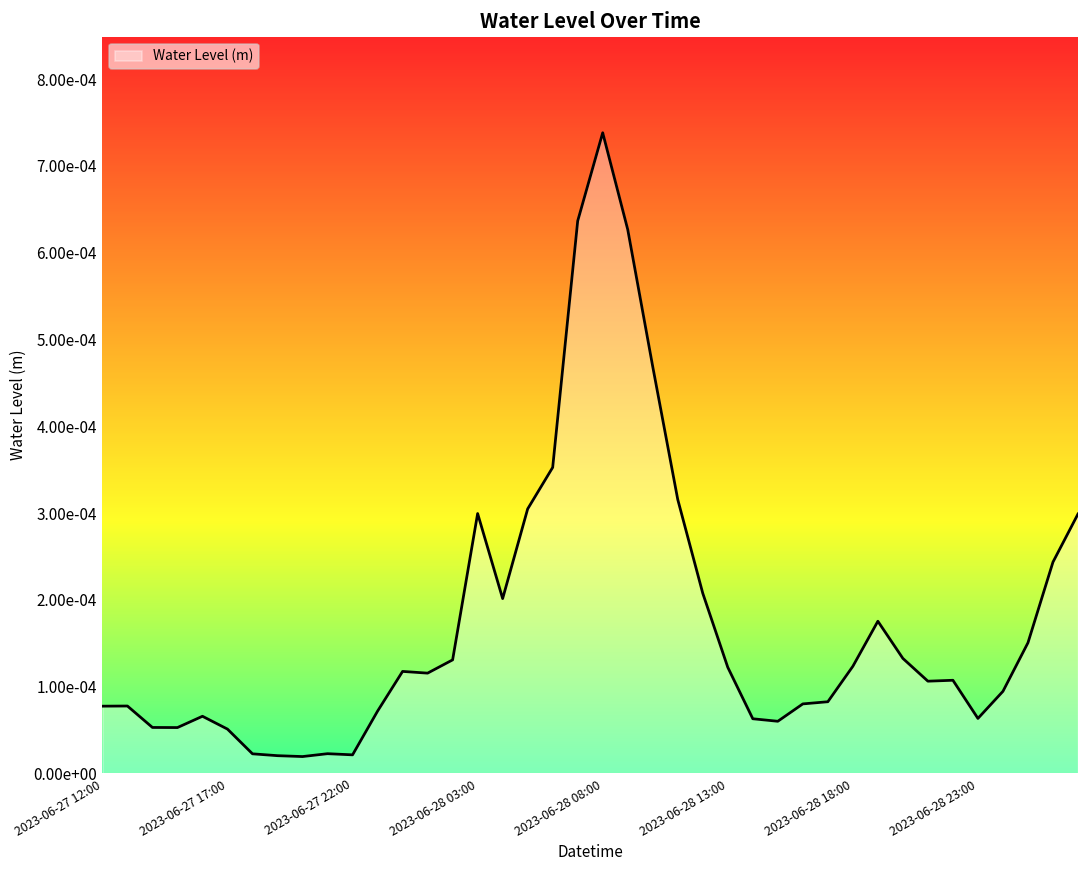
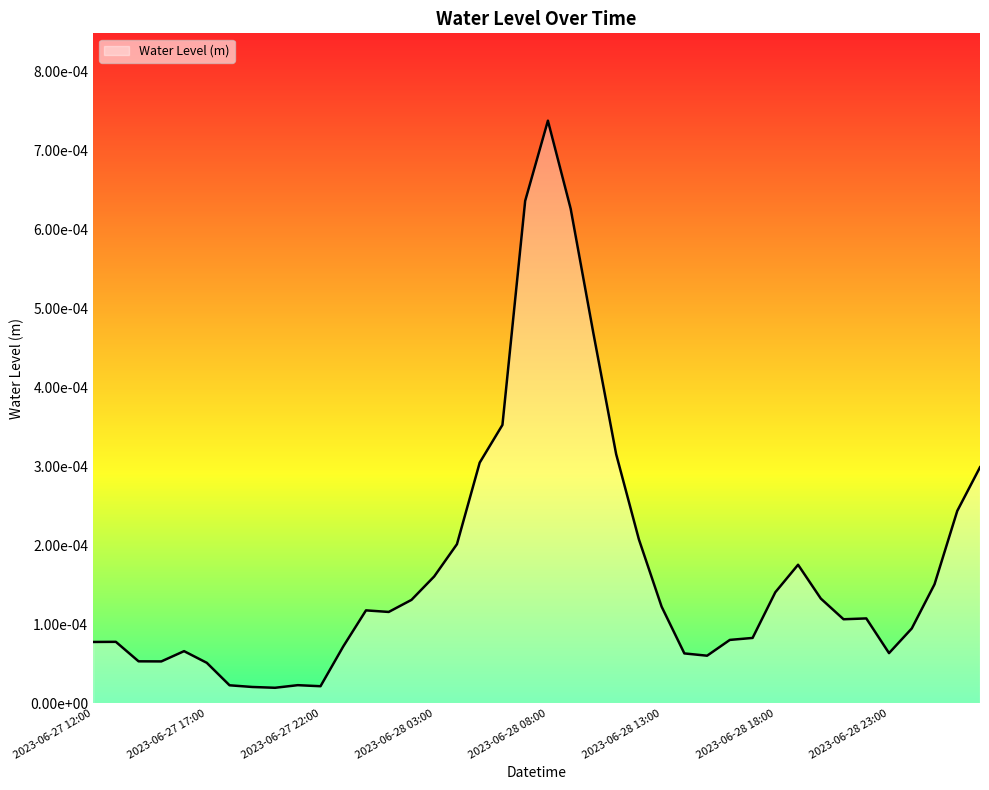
2023-06-28 03:00: 0.00030 -> 0.00016
2023-06-28 18:00: 0.00012 -> 0.00014
